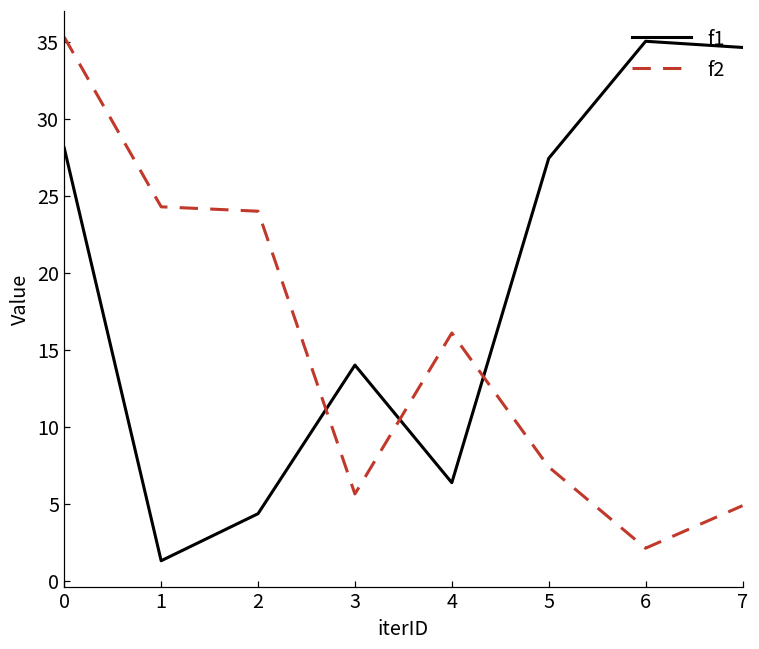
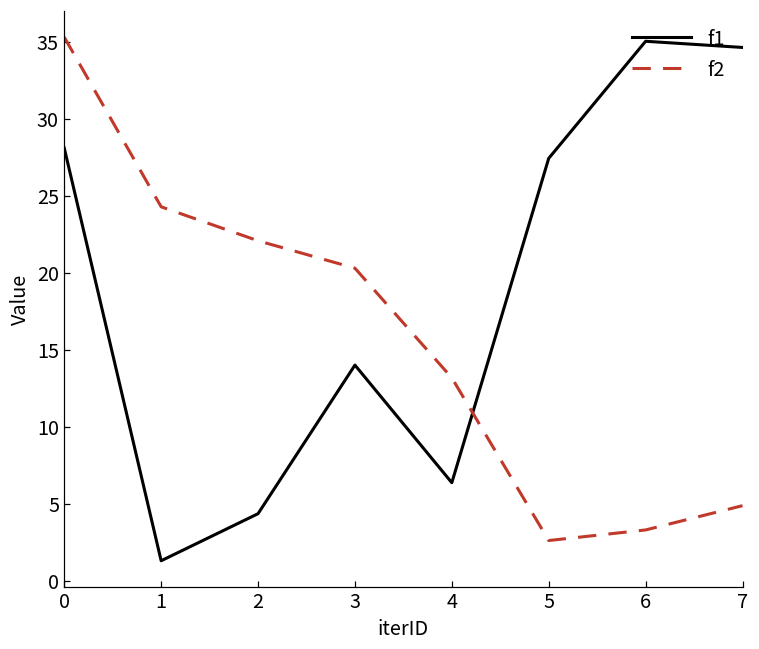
f2, 2: 24.0 -> 22.1
f2, 3: 5.7 -> 20.3
f2, 4: 16.1 -> 13.2
f2, 5: 7.4 -> 2.6
f2, 6: 2.2 -> 3.3
